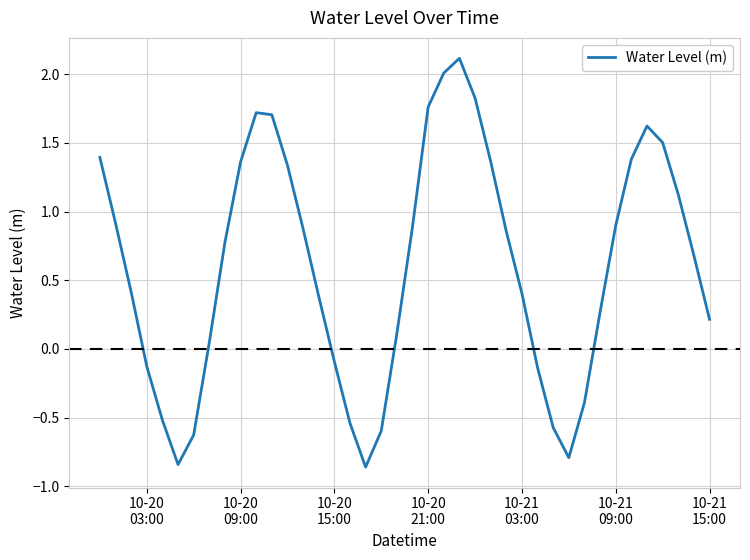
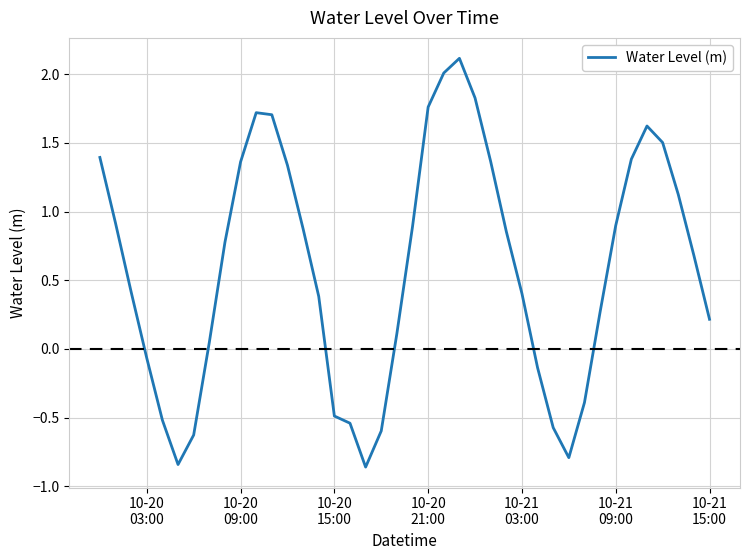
10-20 03:00: -0.13 -> -0.07
10-20 15:00: -0.09 -> -0.49
